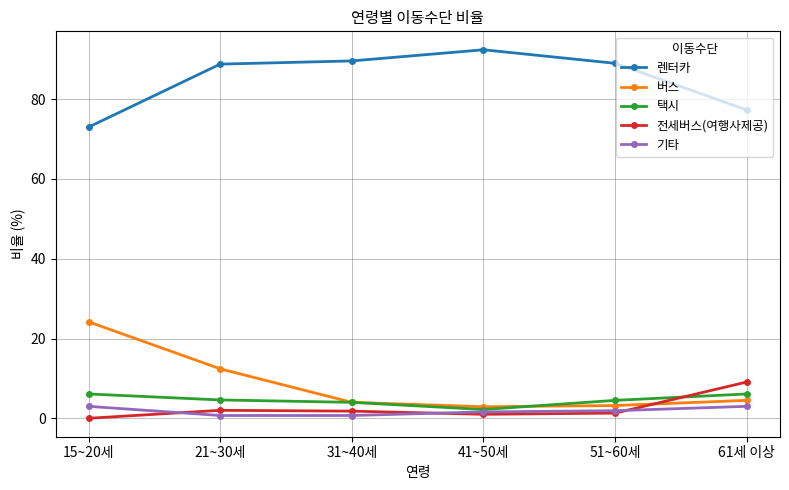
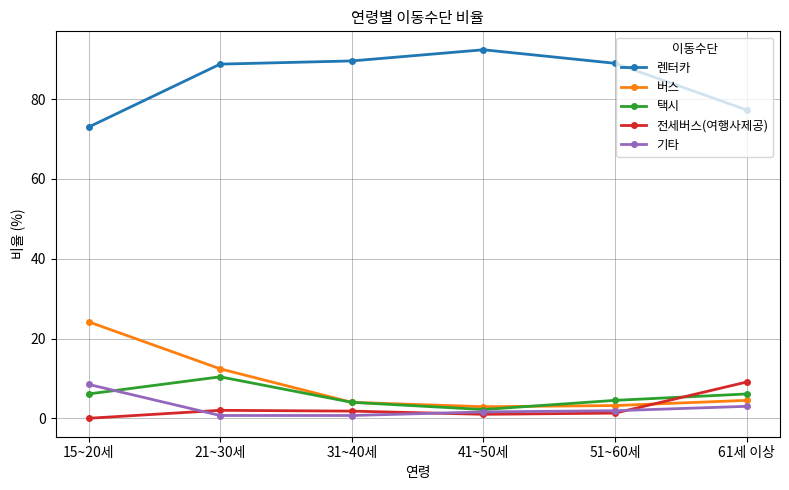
기타, 15~20세: 3 -> 9
택시, 21~30세: 5 -> 10
